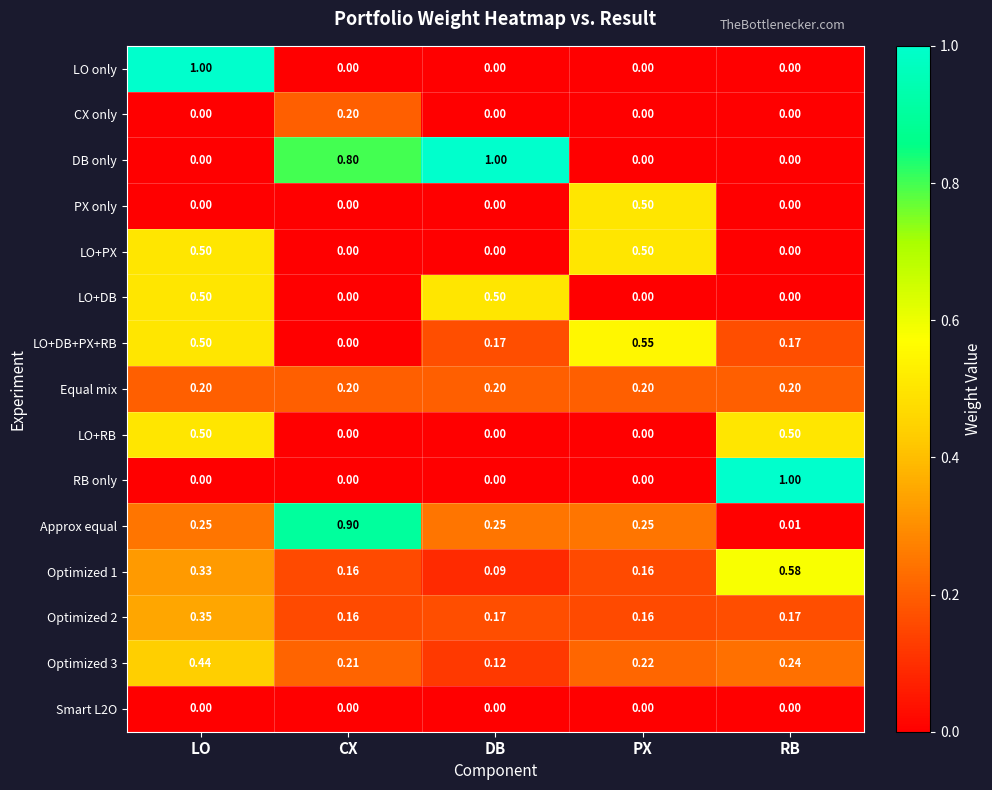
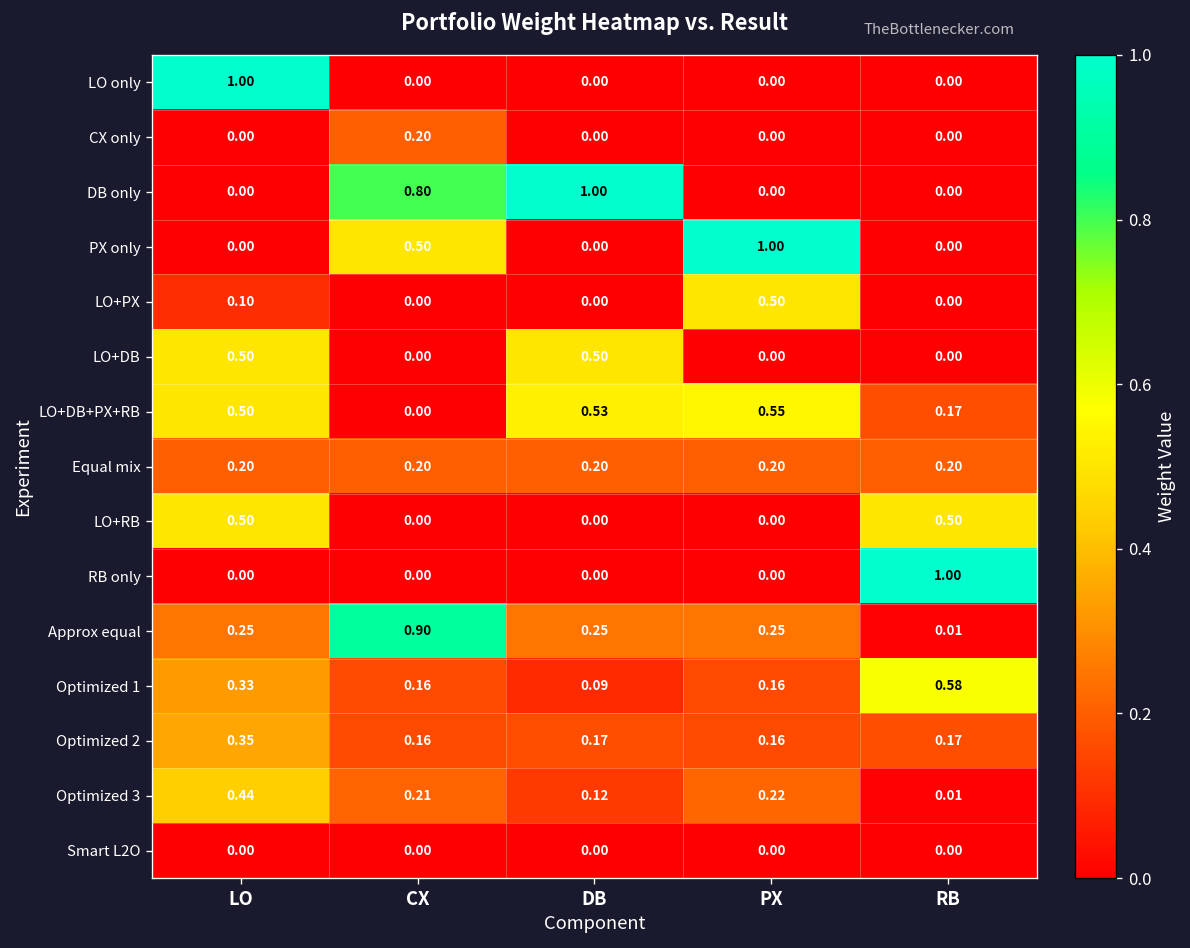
PX only, CX: 0.00 -> 0.50
PX only, PX: 0.50 -> 1.00
LO+PX, LO: 0.50 -> 0.10
LO+DB+PX+RB, DB: 0.17 -> 0.53
Optimized 3, RB: 0.24 -> 0.01
